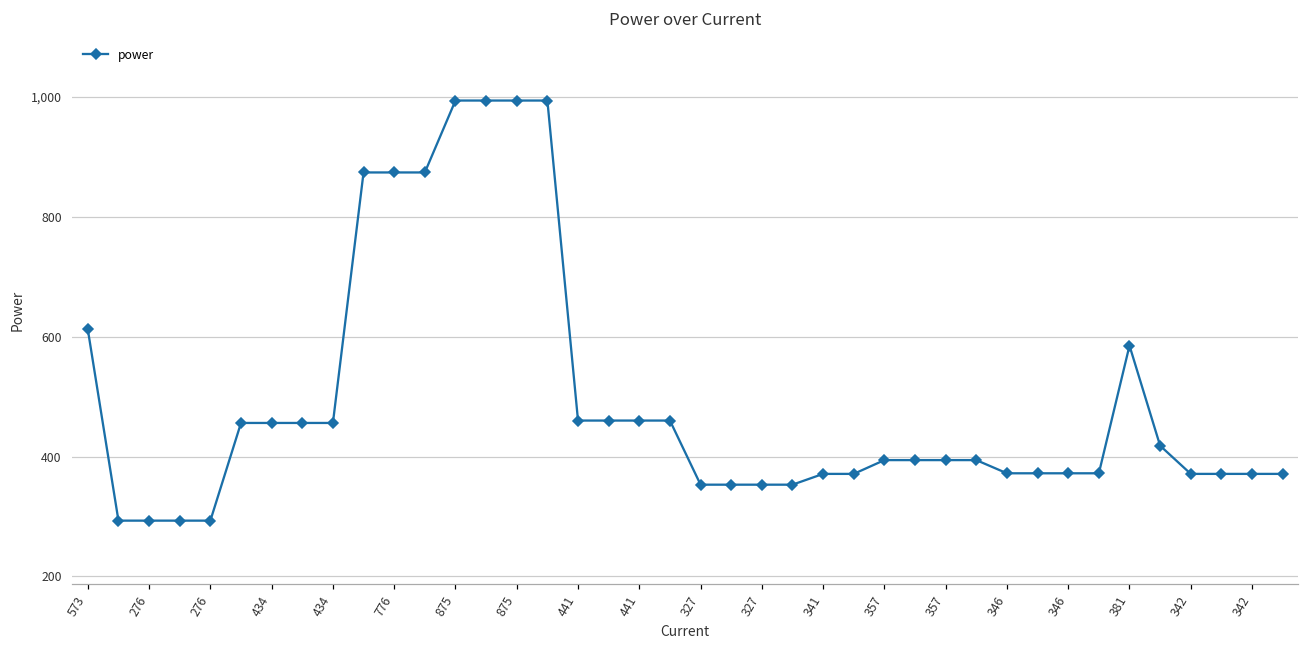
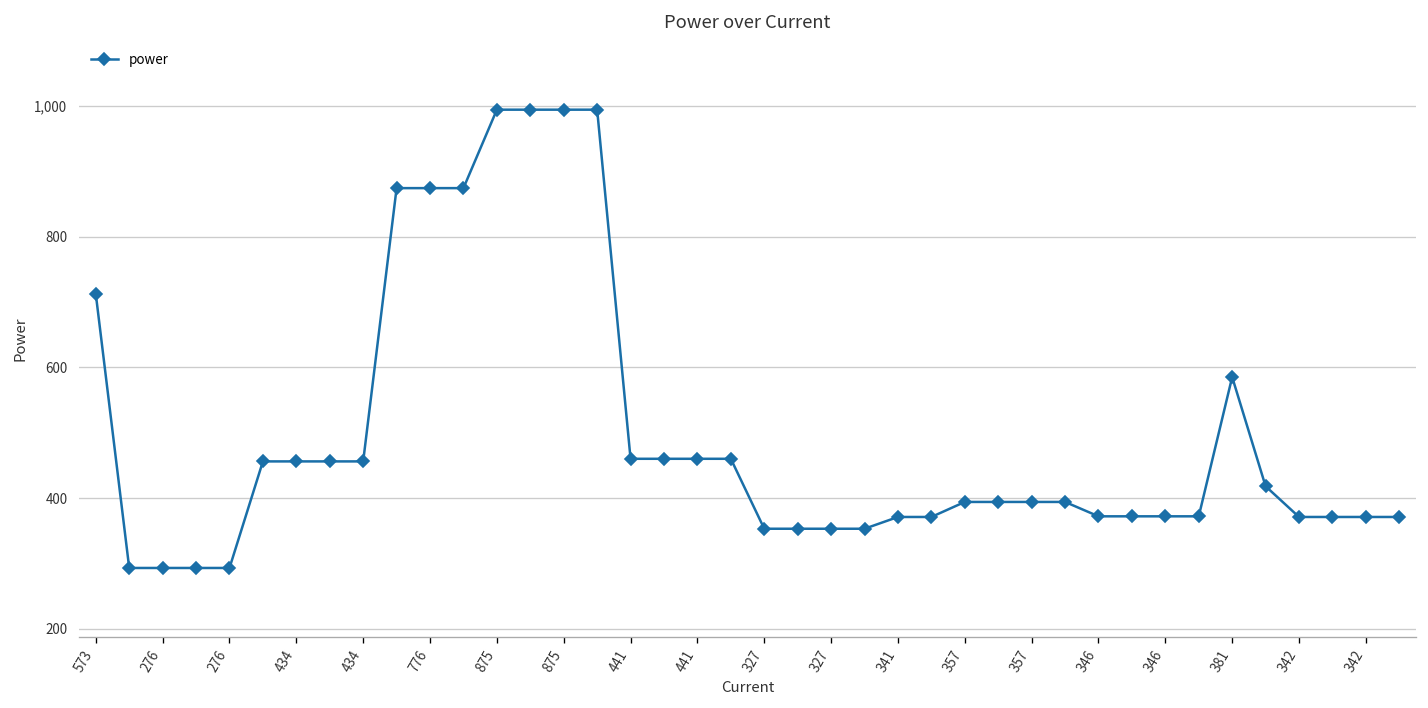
573: 610 -> 710
